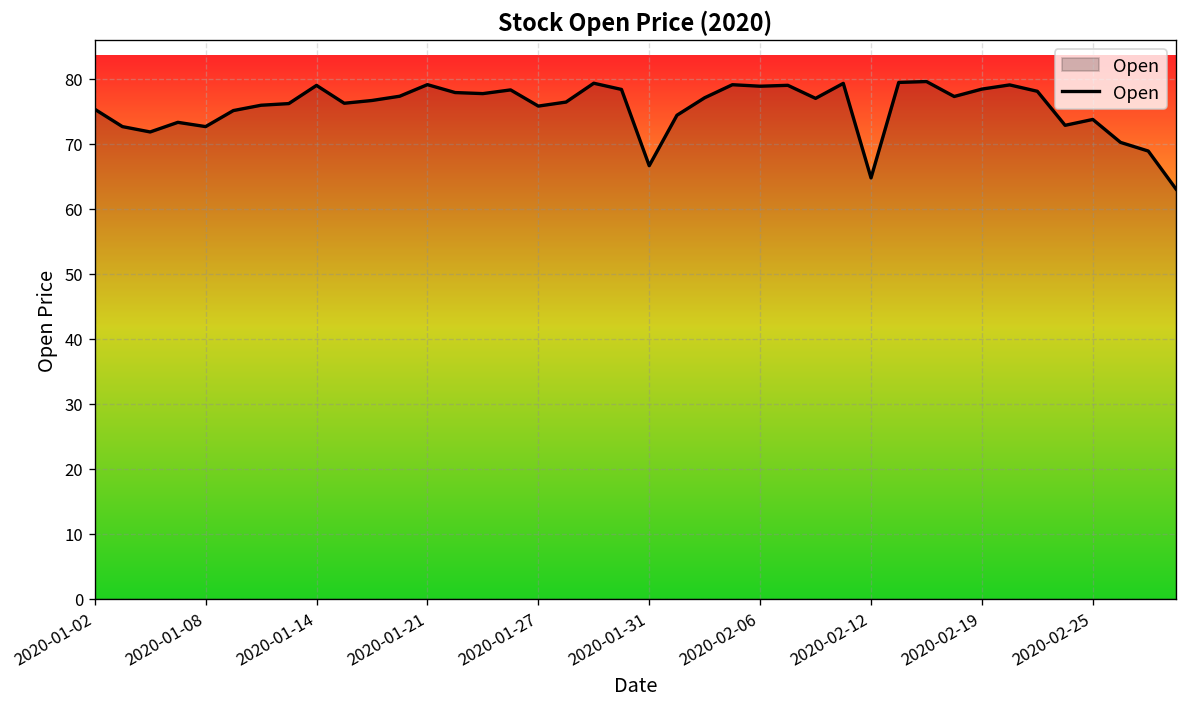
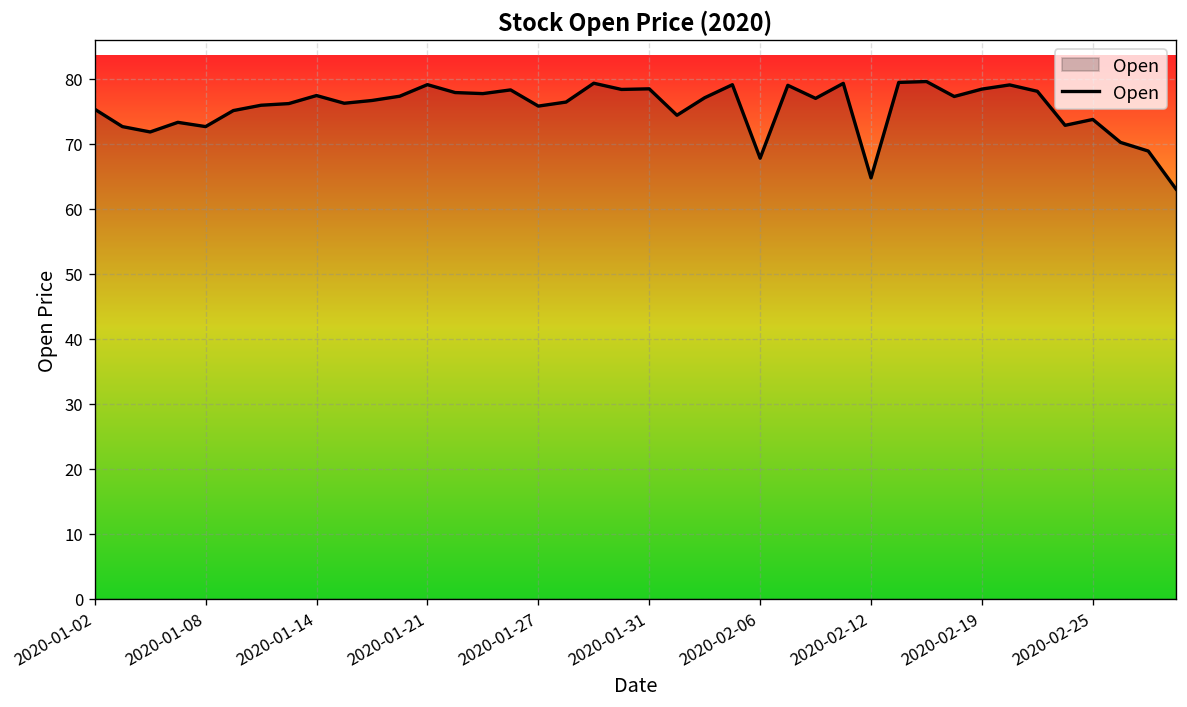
2020-01-14: 79 -> 77
2020-01-31: 67 -> 78
2020-02-06: 79 -> 68
